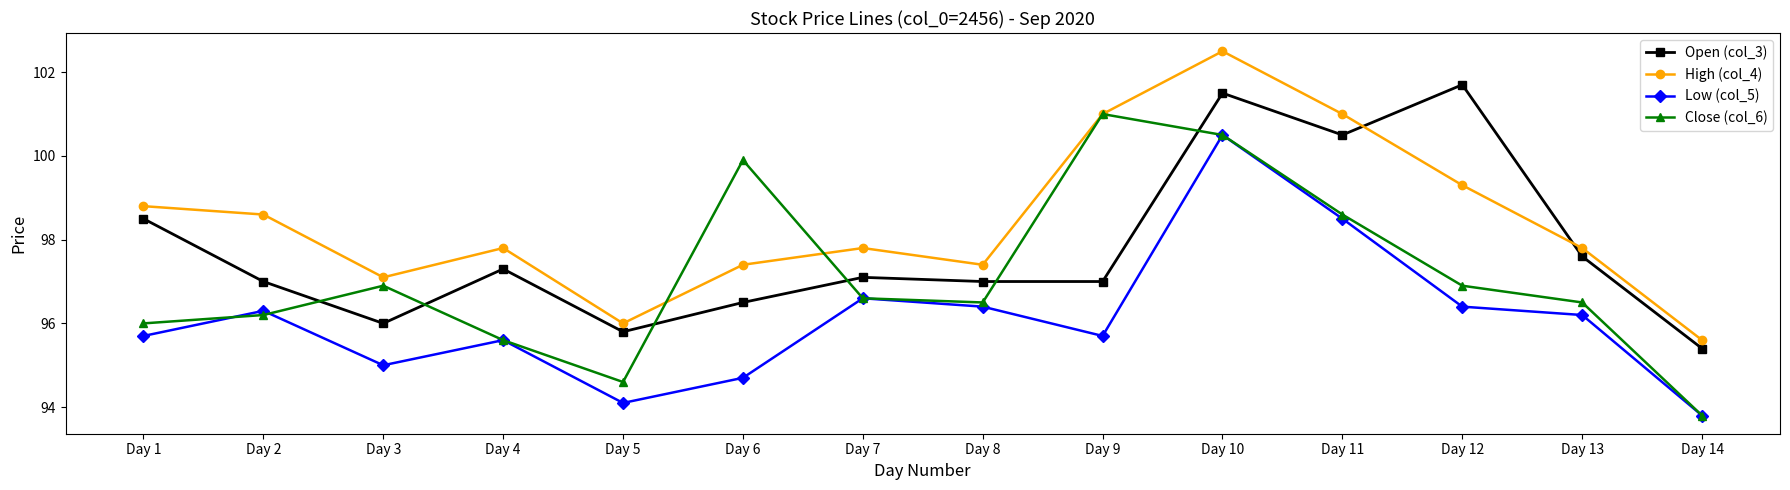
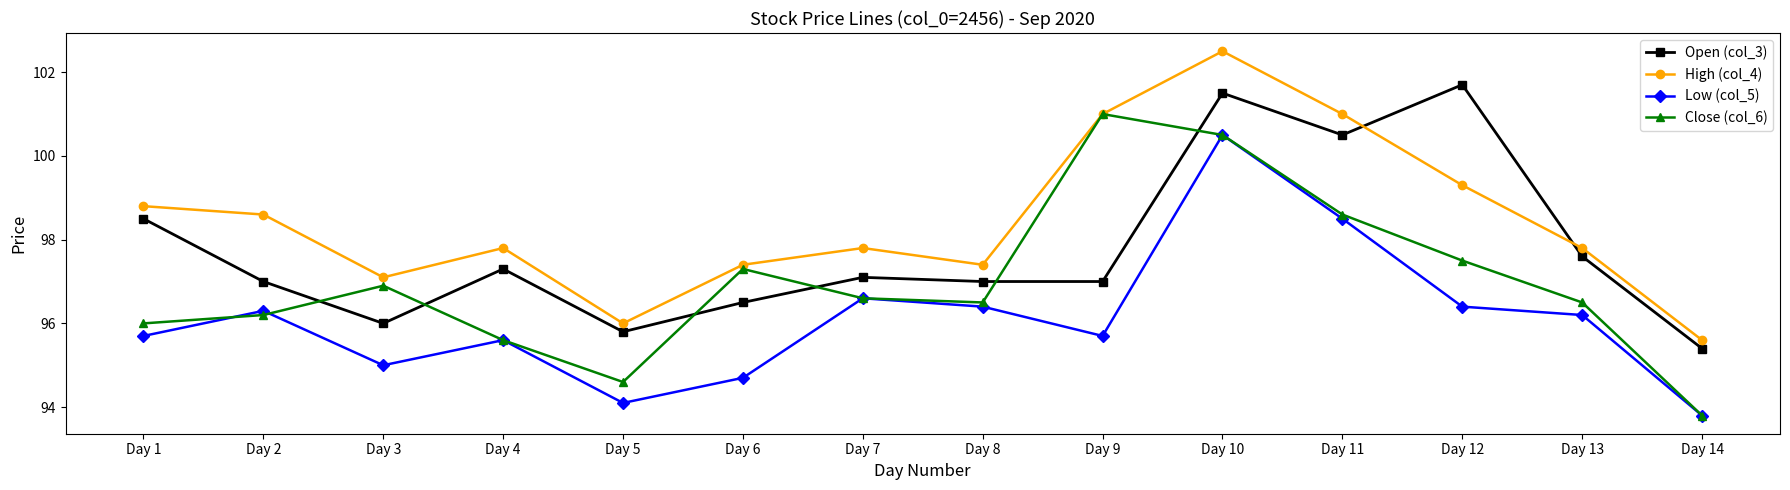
Close (col_6), Day 6: 99.9 -> 97.3
Close (col_6), Day 12: 96.9 -> 97.5
